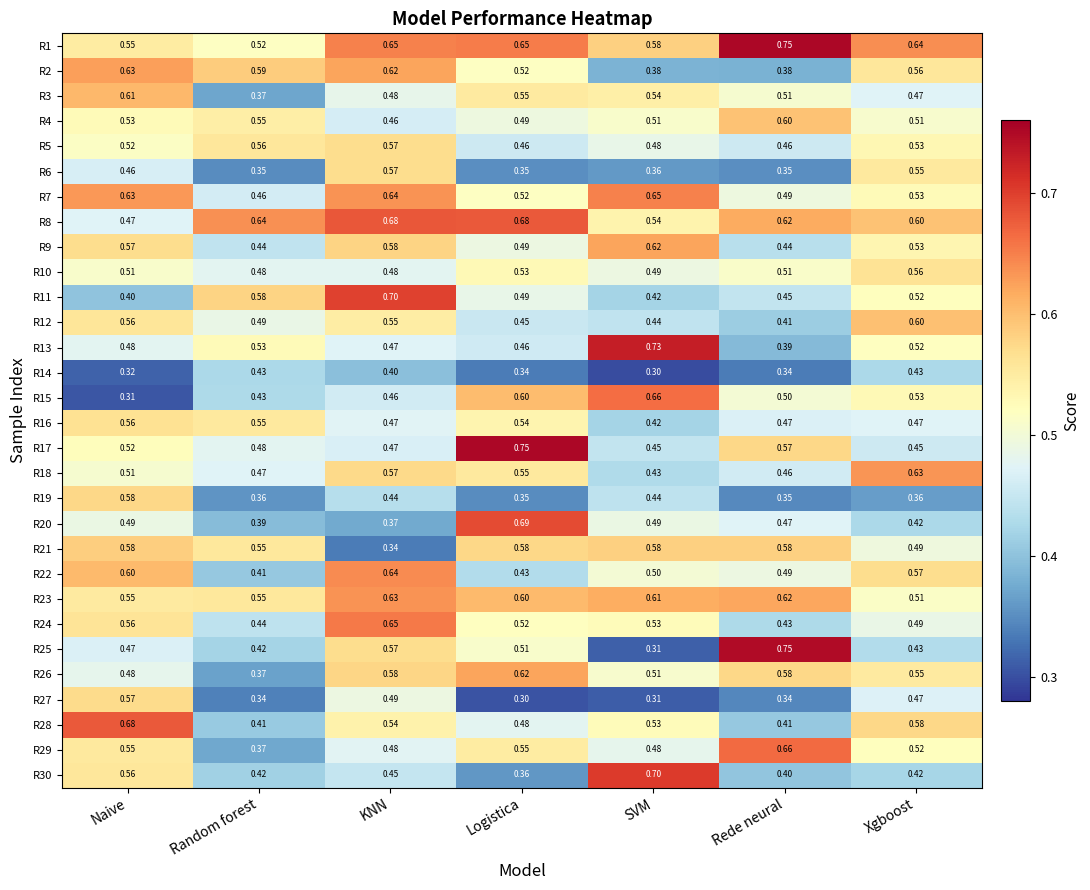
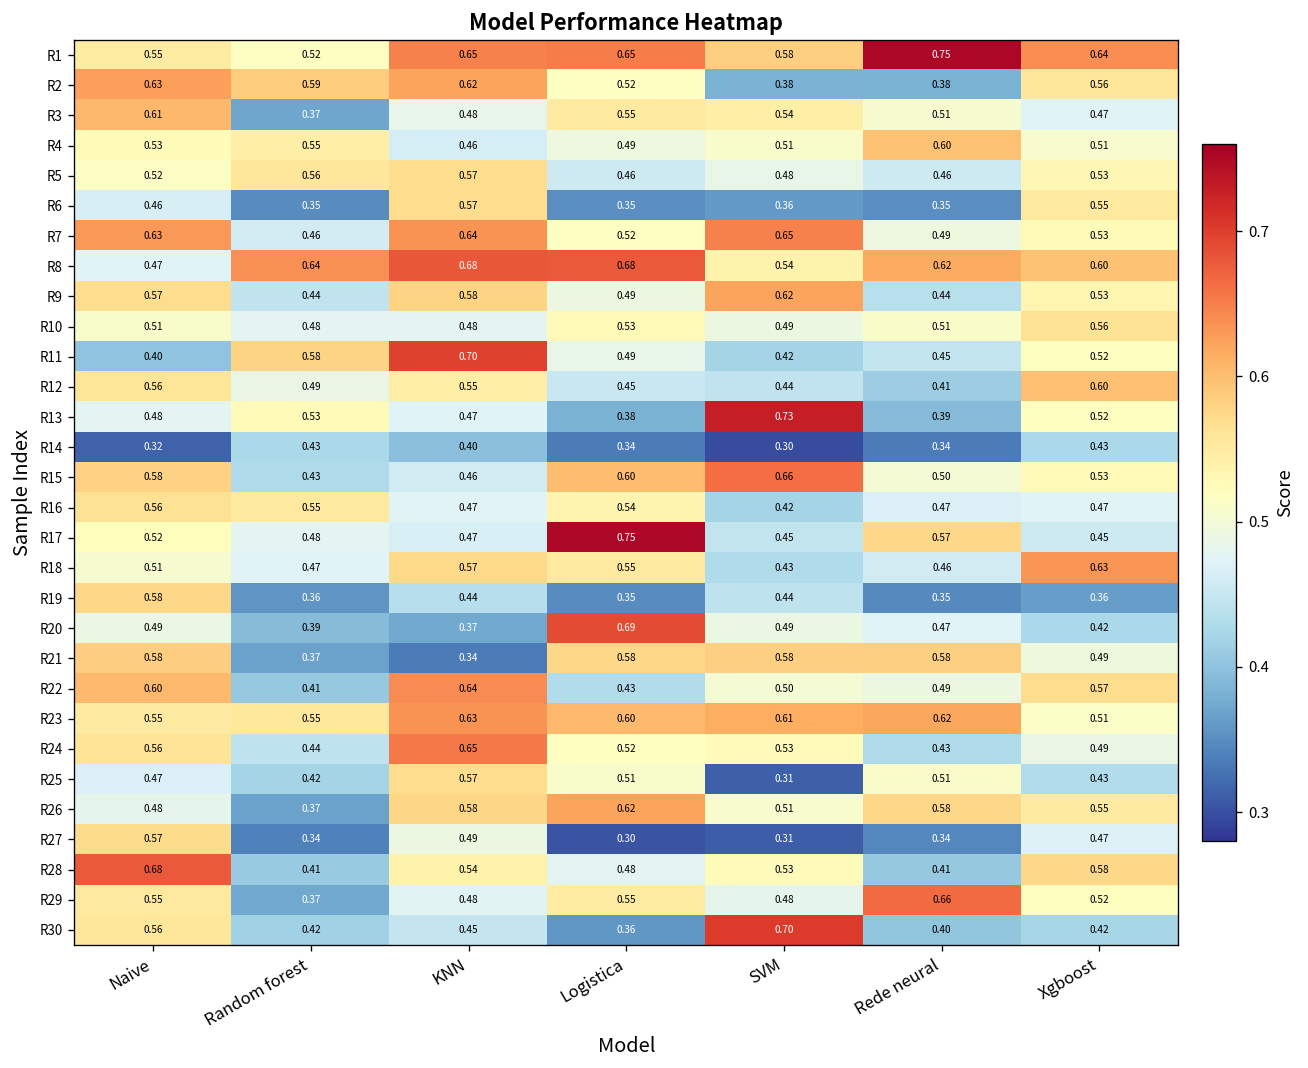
R13, Logistica: 0.46 -> 0.38
R15, Naive: 0.31 -> 0.58
R21, Random forest: 0.55 -> 0.37
R25, Rede neural: 0.75 -> 0.51
